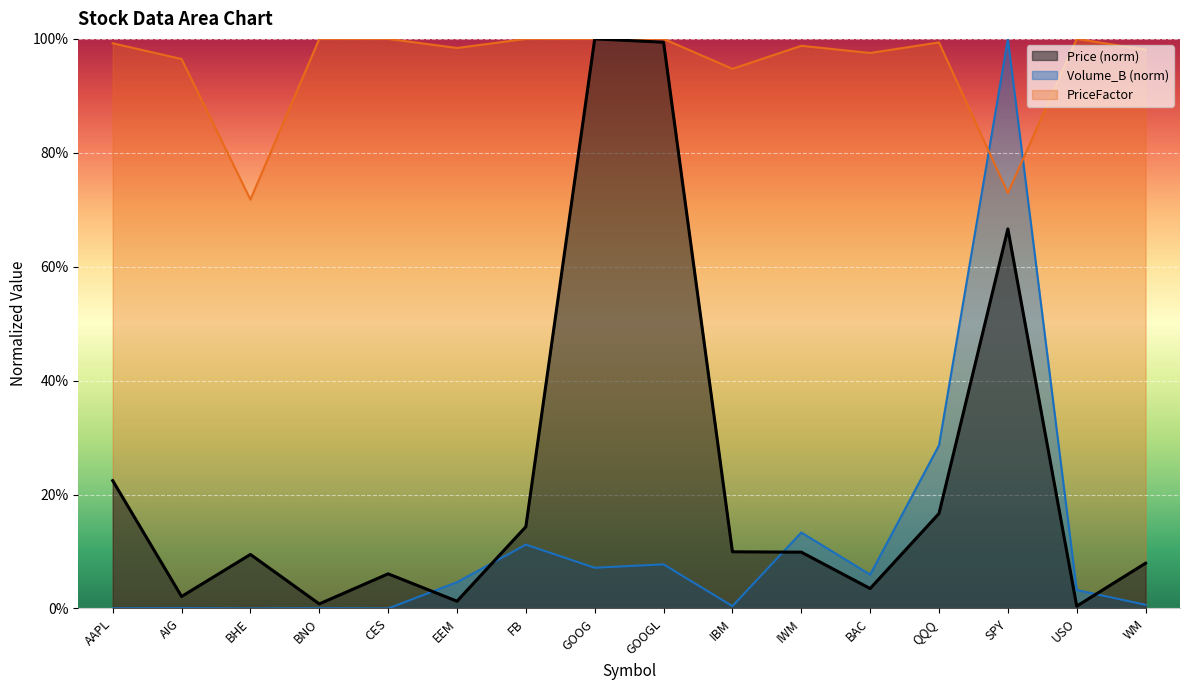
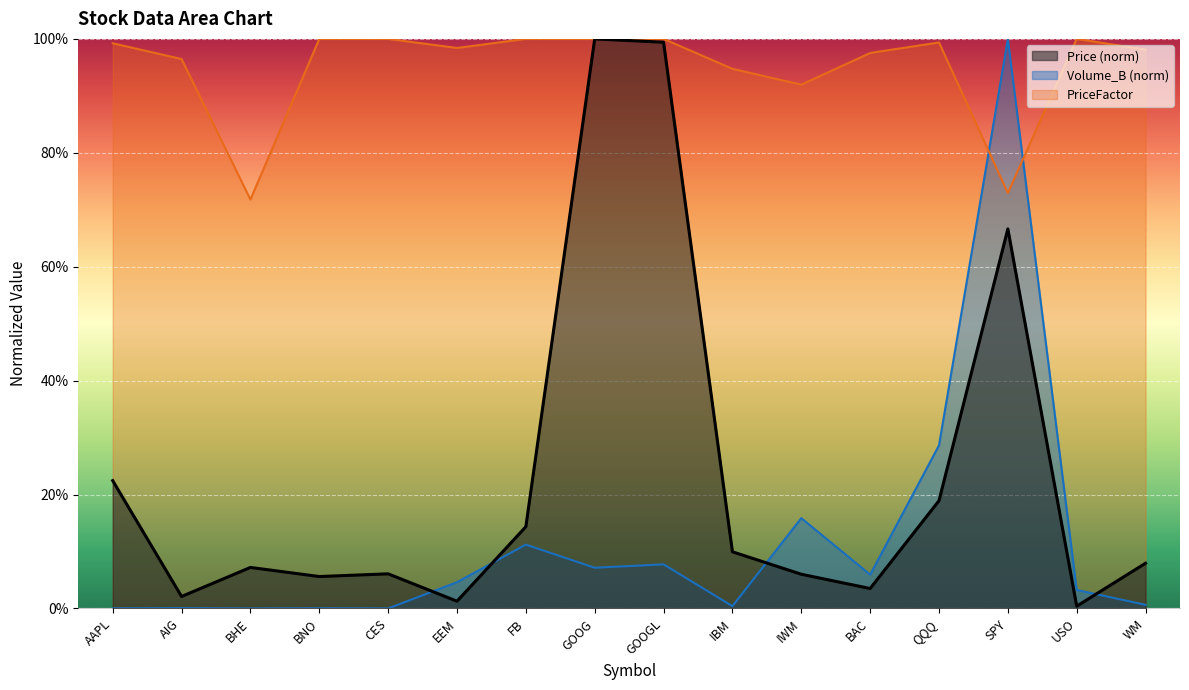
Price (norm), BHE: 9% -> 7%
Price (norm), BNO: 1% -> 6%
Price (norm), IWM: 10% -> 6%
Volume_B (norm), IWM: 13% -> 16%
PriceFactor, IWM: 99% -> 92%
Price (norm), QQQ: 17% -> 19%
